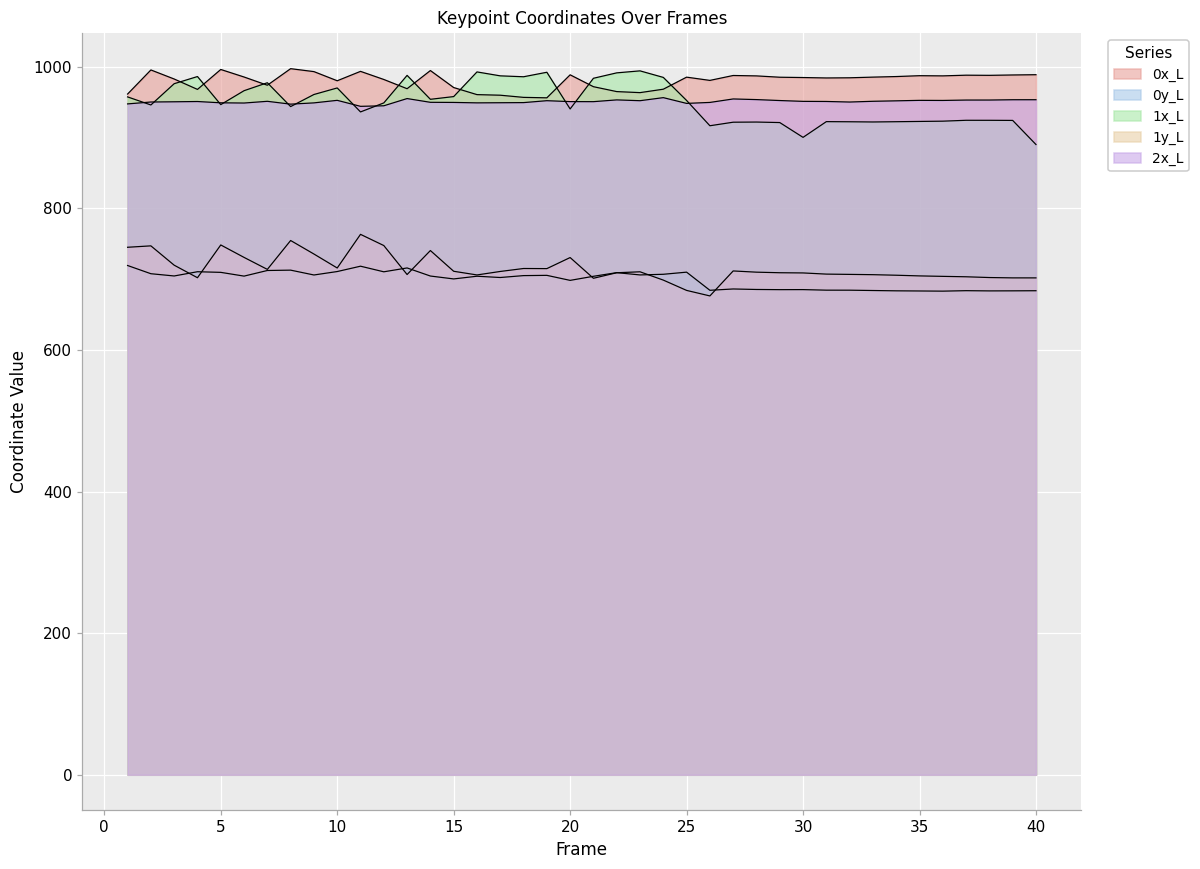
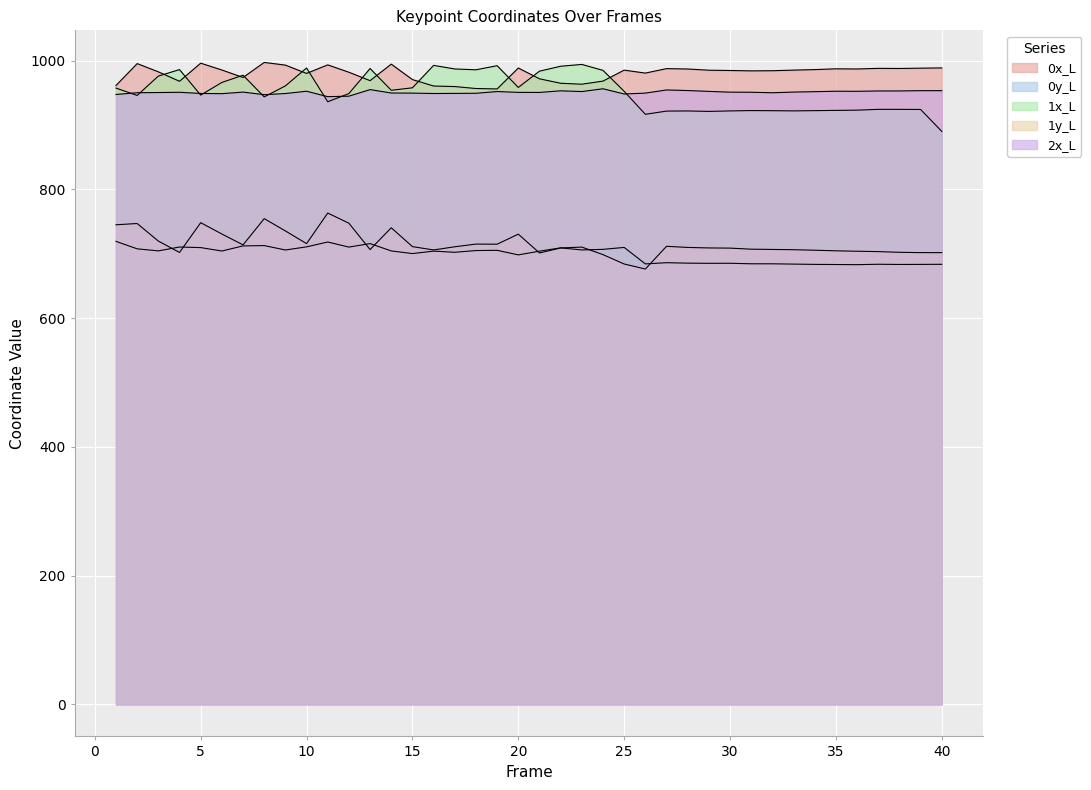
1x_L, 10: 970 -> 990
1x_L, 20: 940 -> 960
1x_L, 30: 900 -> 920
